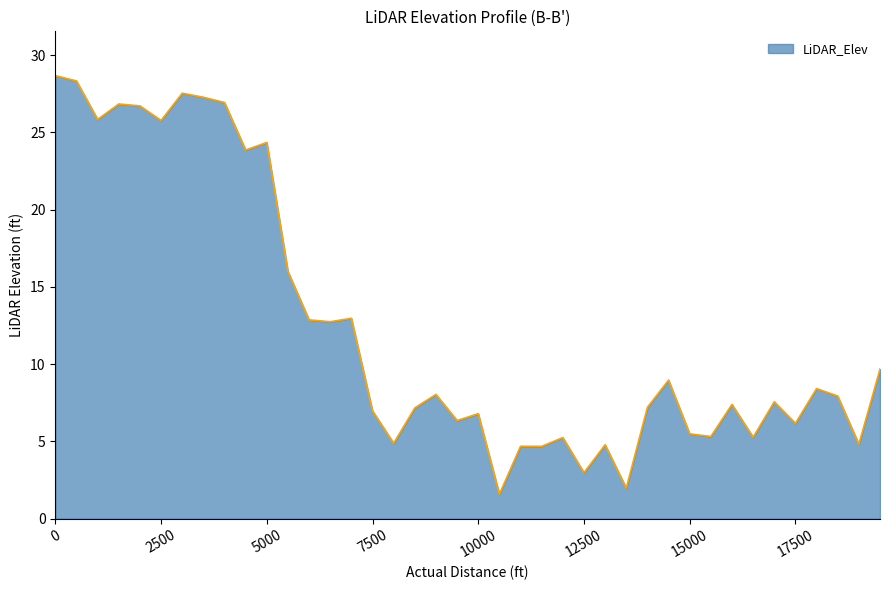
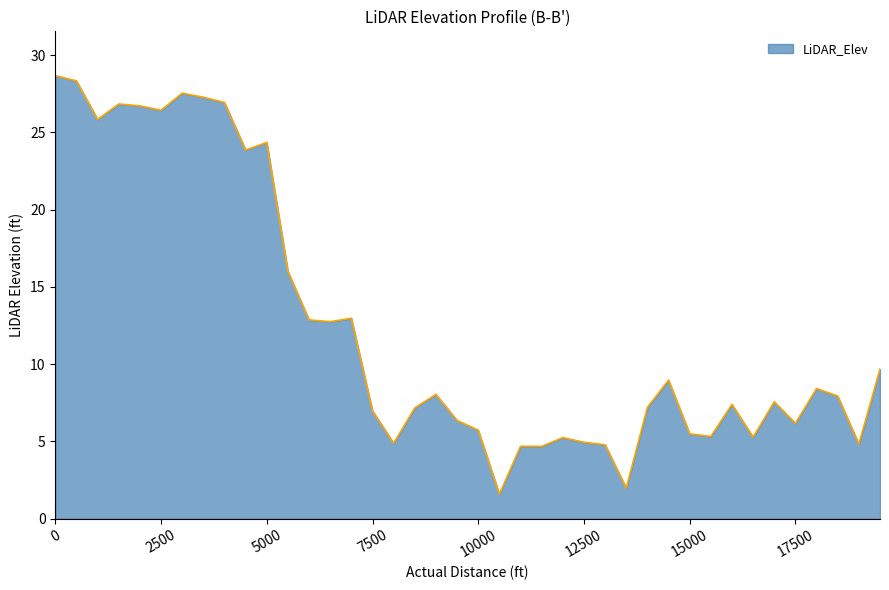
2500: 25.8 -> 26.4
10000: 6.8 -> 5.7
12500: 3.0 -> 4.9
